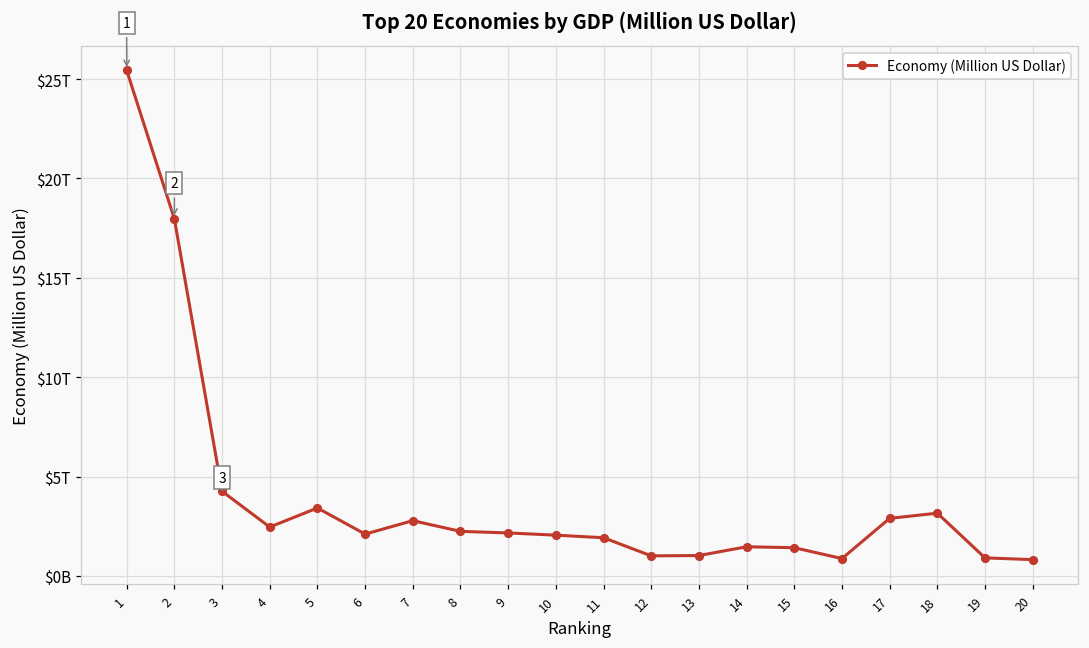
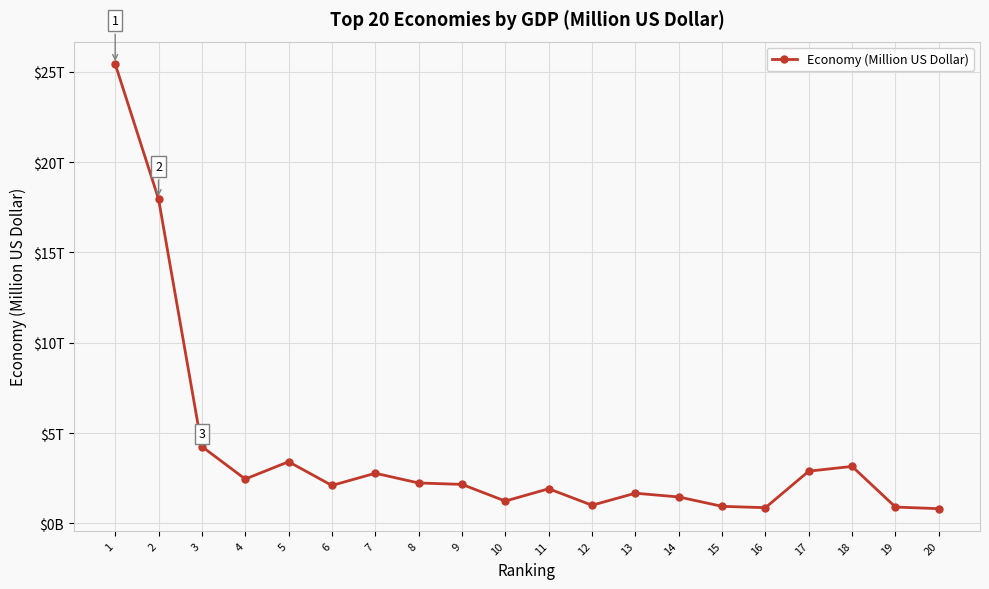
10: $2.0T -> $1.2T
13: $1.0T -> $1.7T
15: $1.4T -> $0.9T
